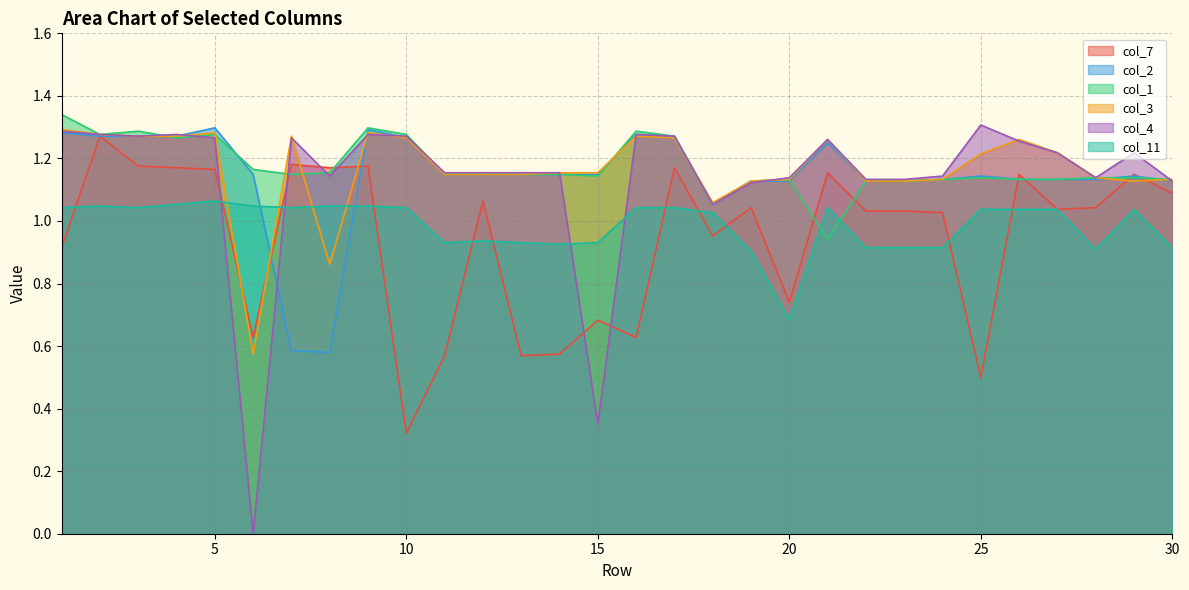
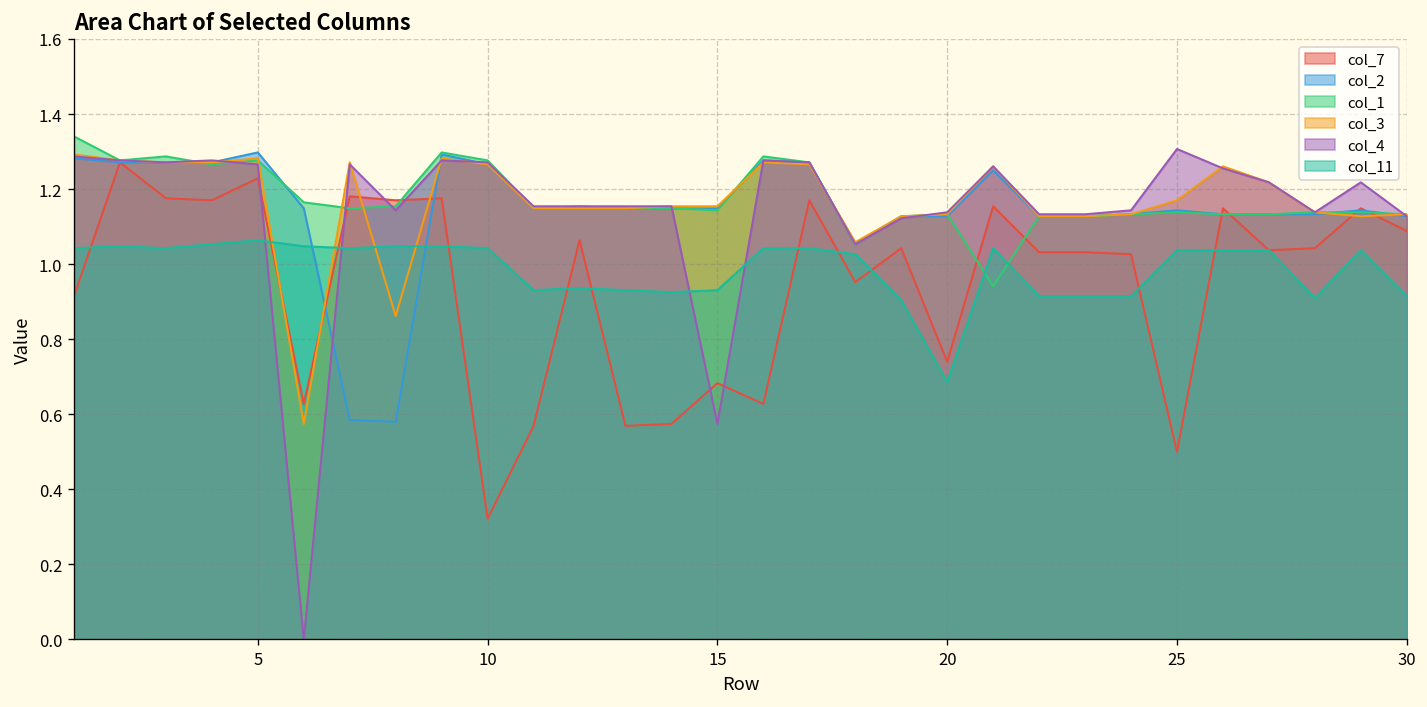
col_7, 5: 1.16 -> 1.23
col_4, 15: 0.35 -> 0.57
col_3, 25: 1.21 -> 1.17
